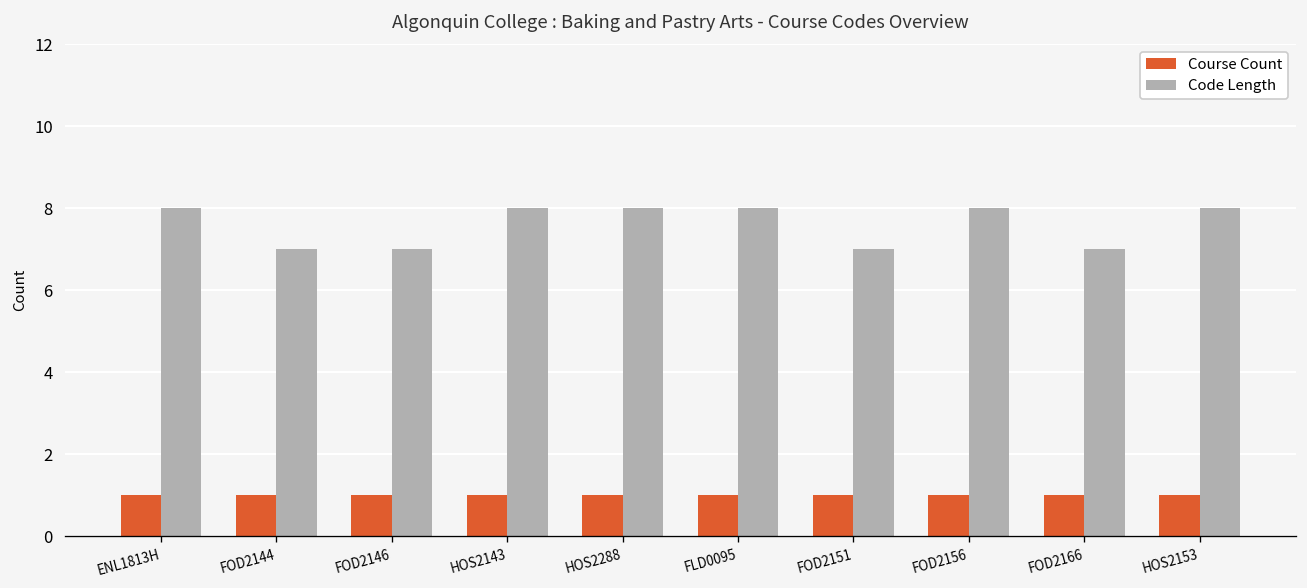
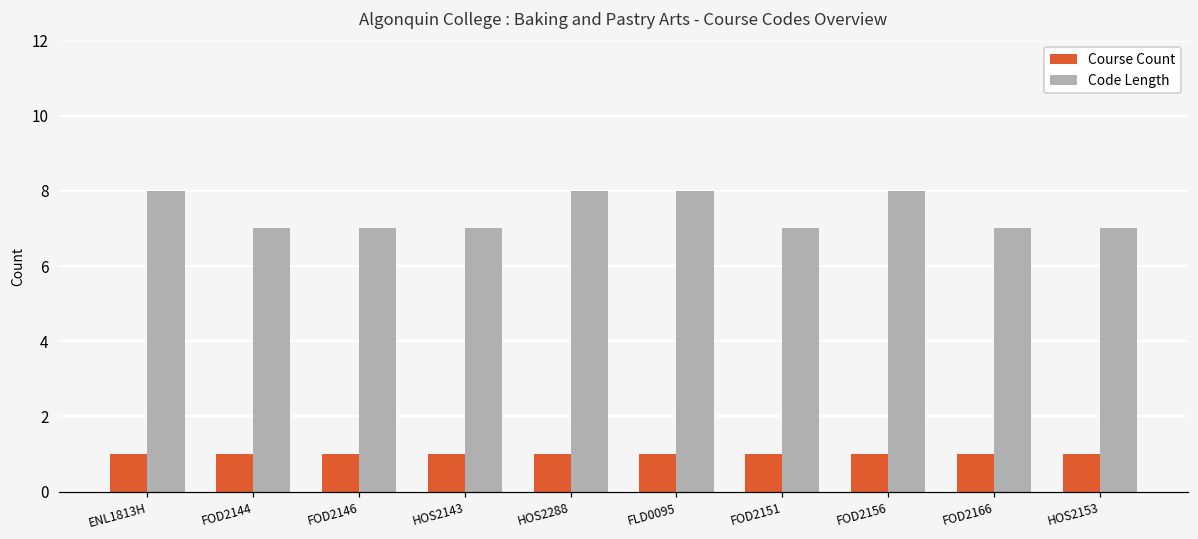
Code Length, HOS2143: 8 -> 7
Code Length, HOS2153: 8 -> 7
